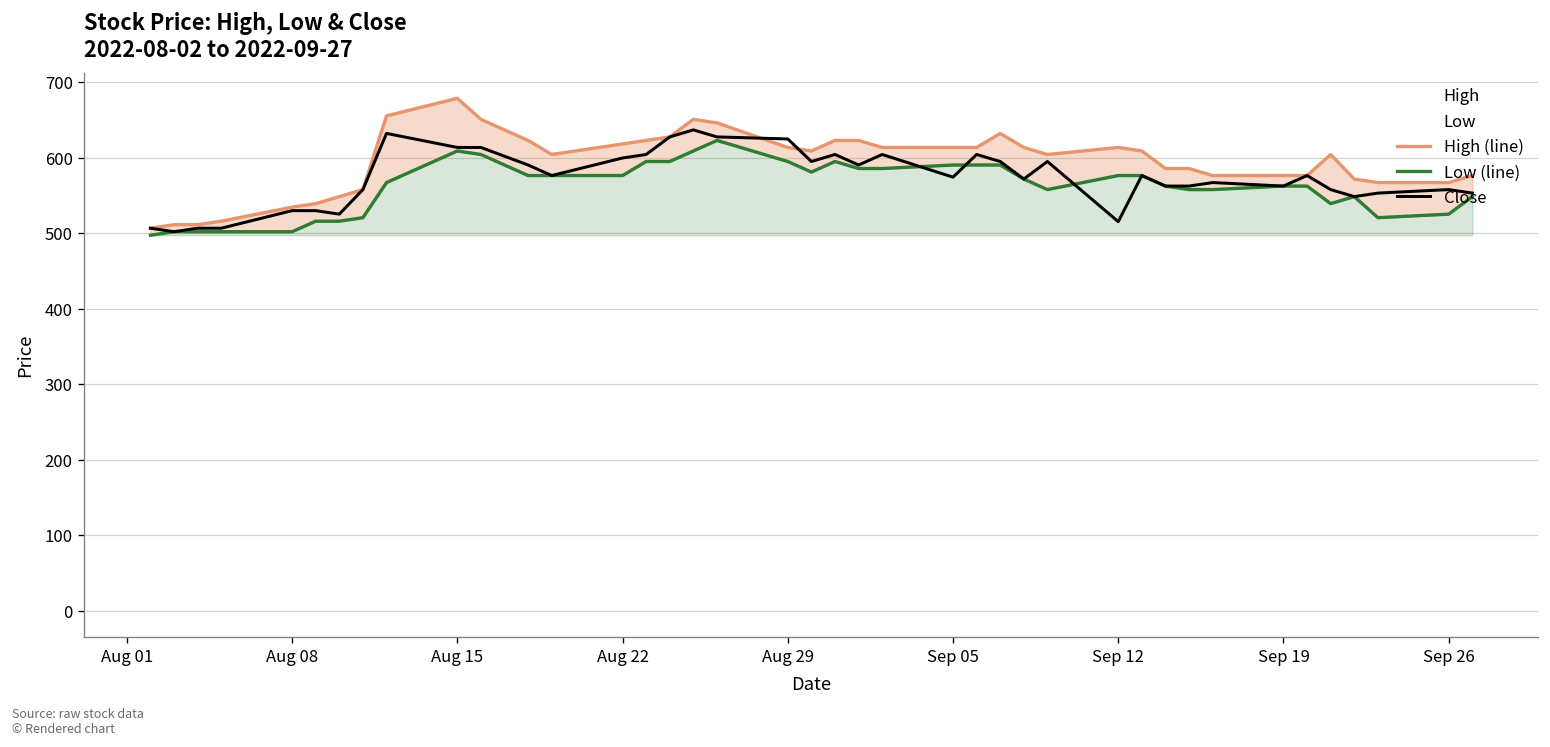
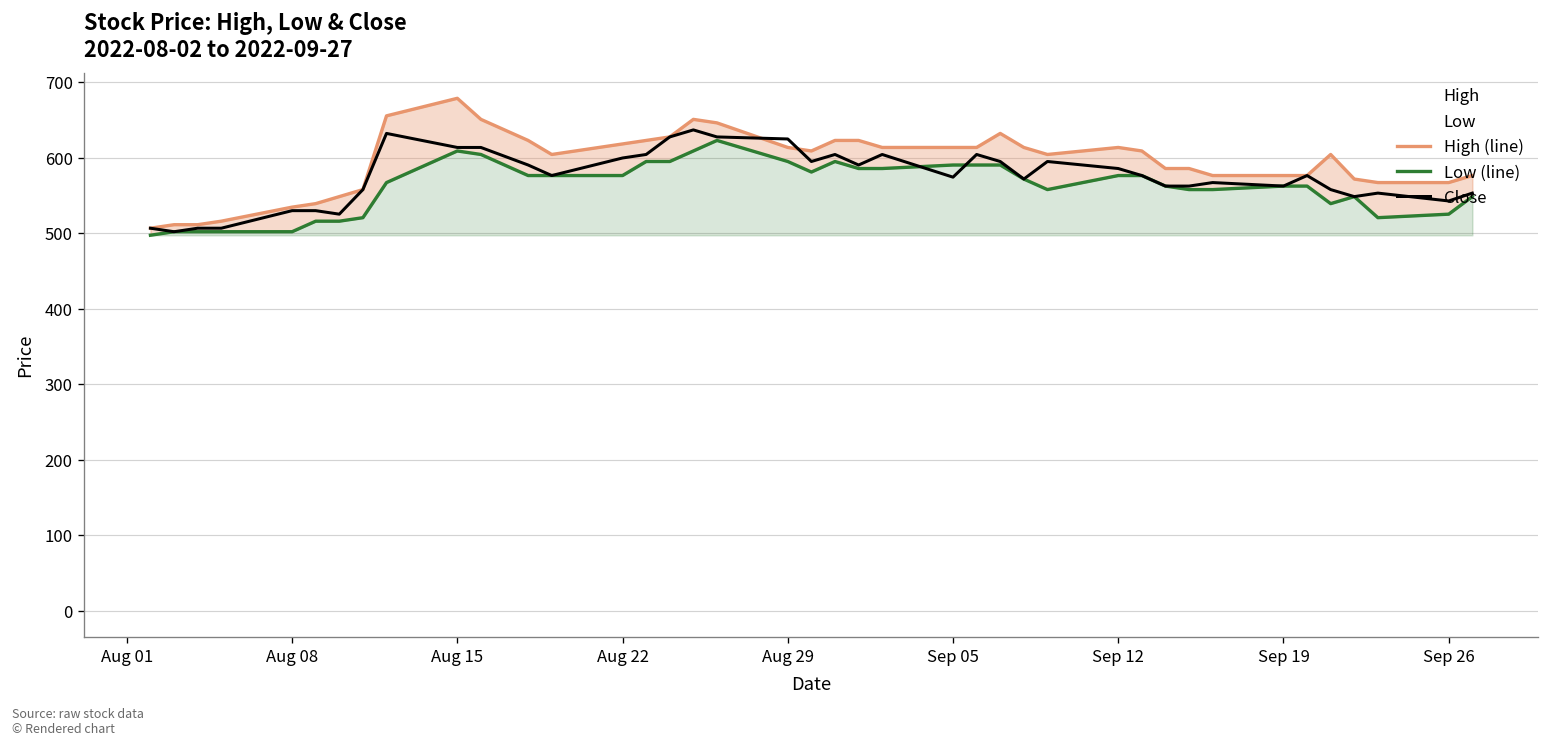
Close, Sep 12: 520 -> 590
Close, Sep 26: 560 -> 540
